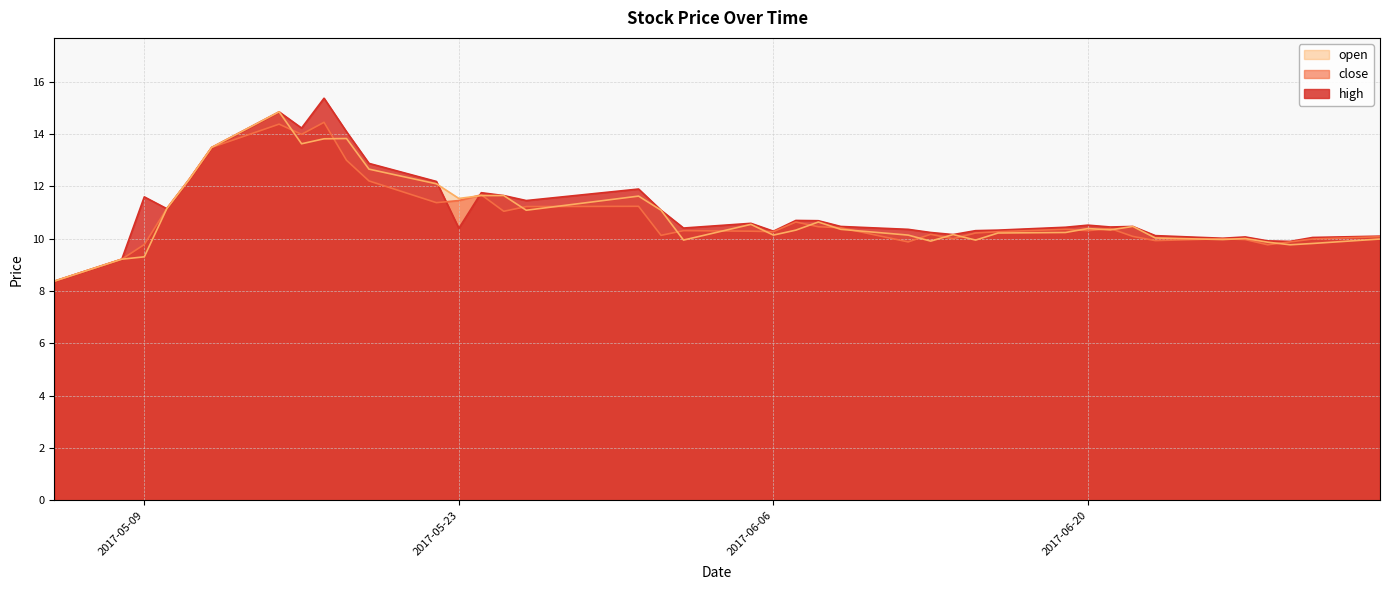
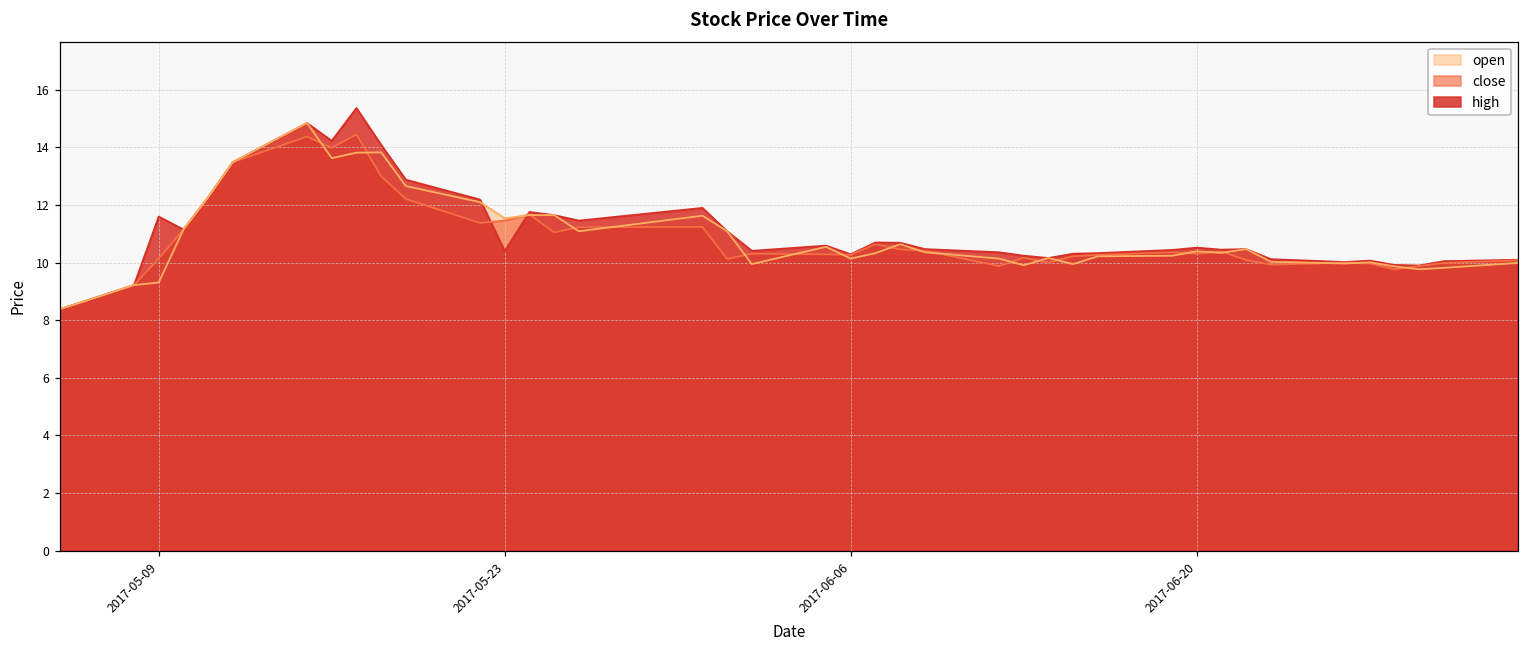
close, 2017-05-09: 9.8 -> 10.1
